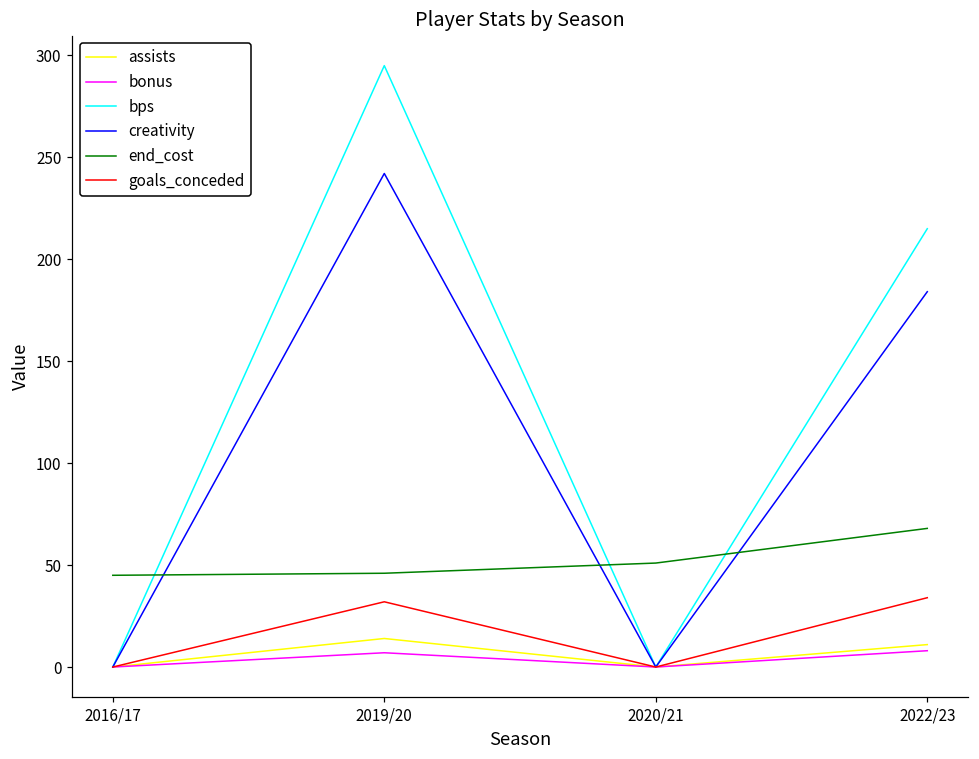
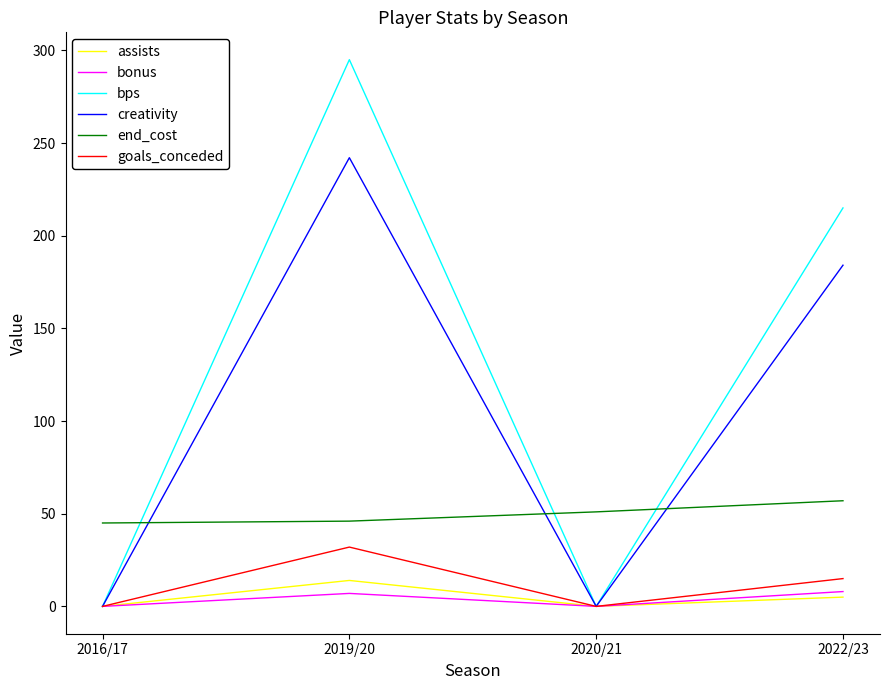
assists, 2022/23: 11 -> 5
end_cost, 2022/23: 68 -> 57
goals_conceded, 2022/23: 34 -> 15
